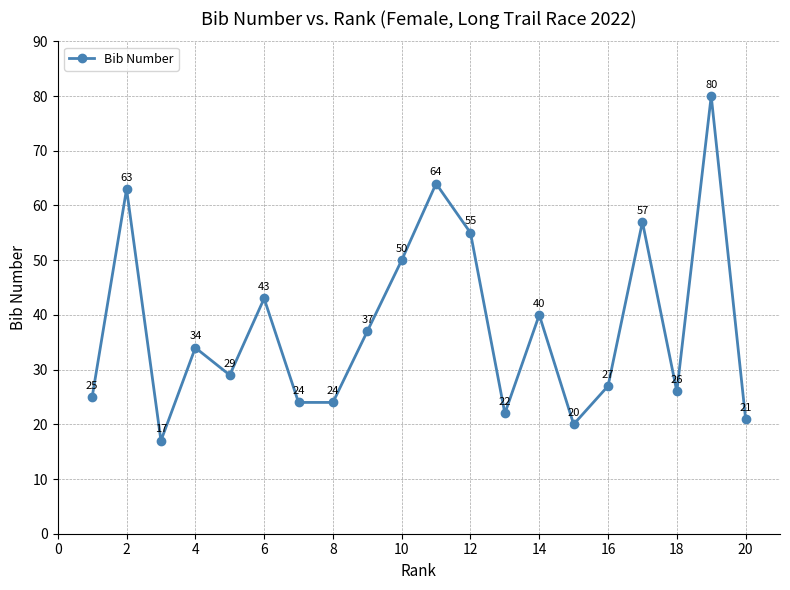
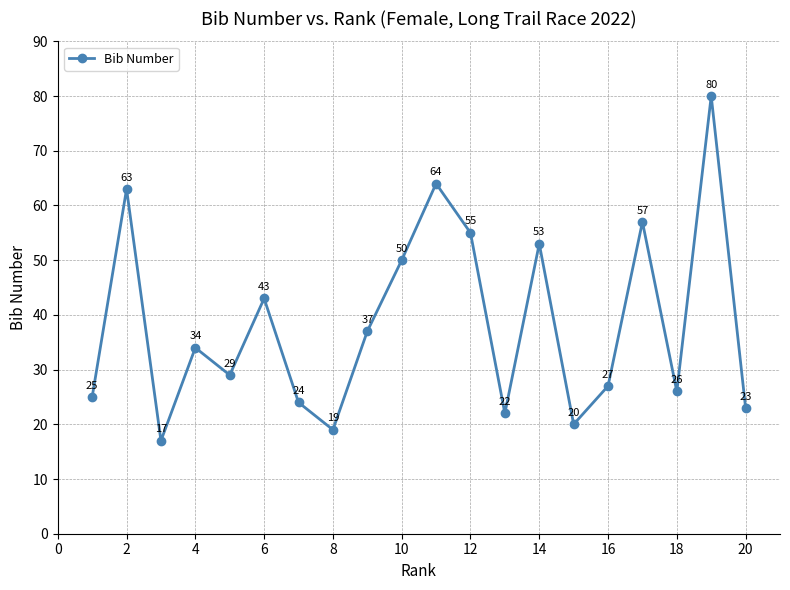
8: 24 -> 19
14: 40 -> 53
20: 21 -> 23
